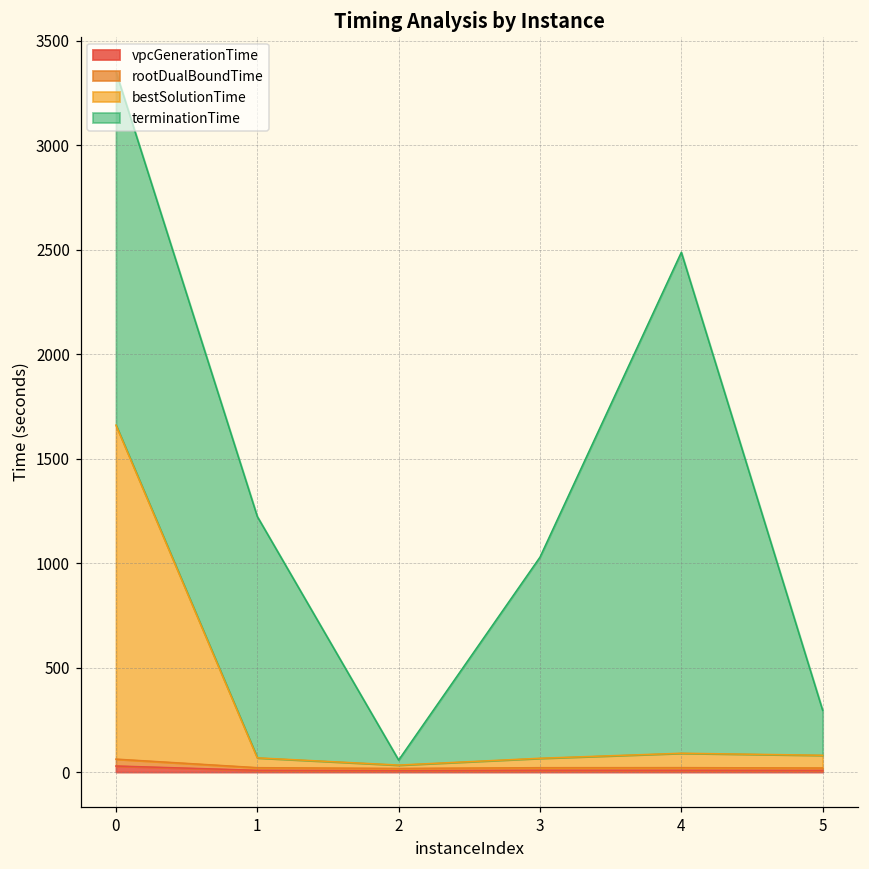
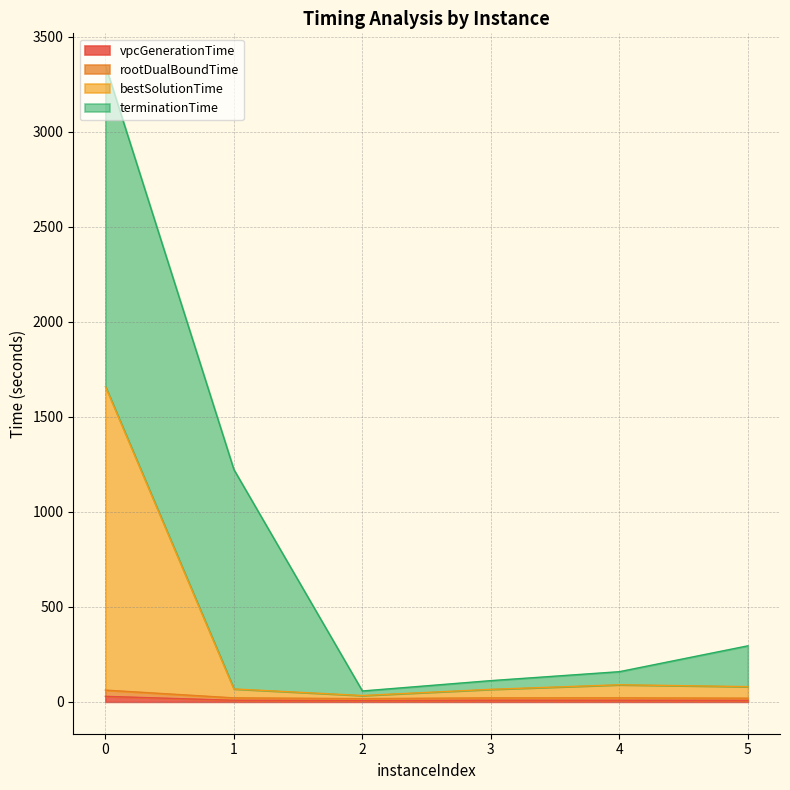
terminationTime, 3: 960 -> 50
terminationTime, 4: 2400 -> 70
